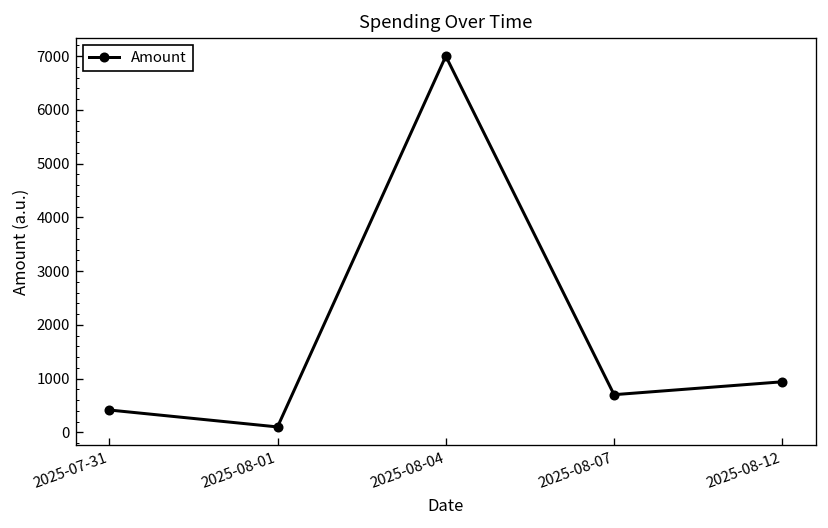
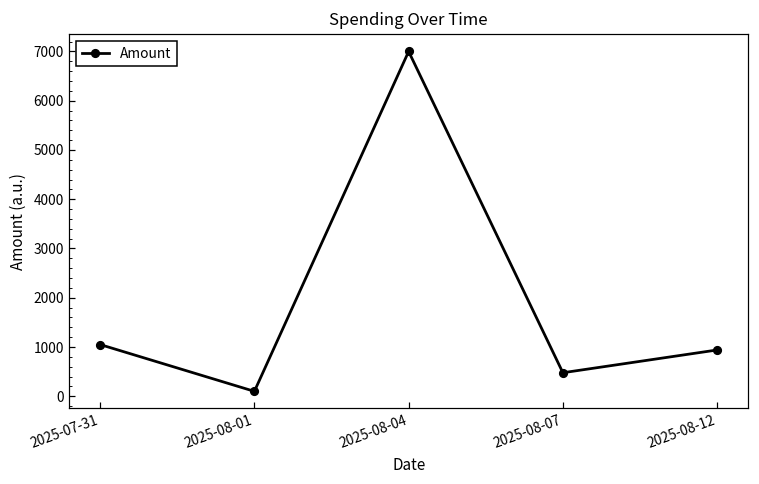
2025-07-31: 400 -> 1100
2025-08-07: 700 -> 500
